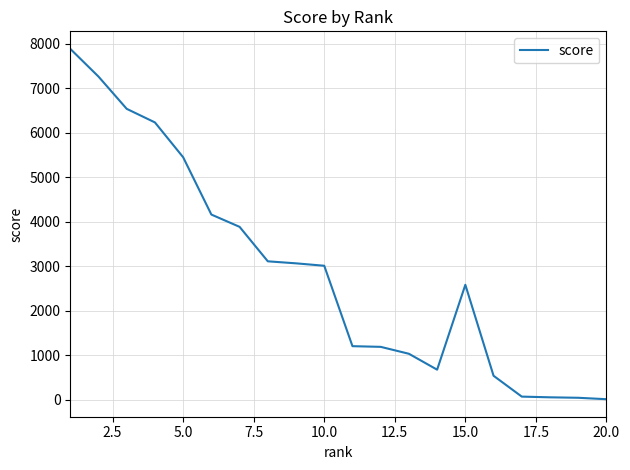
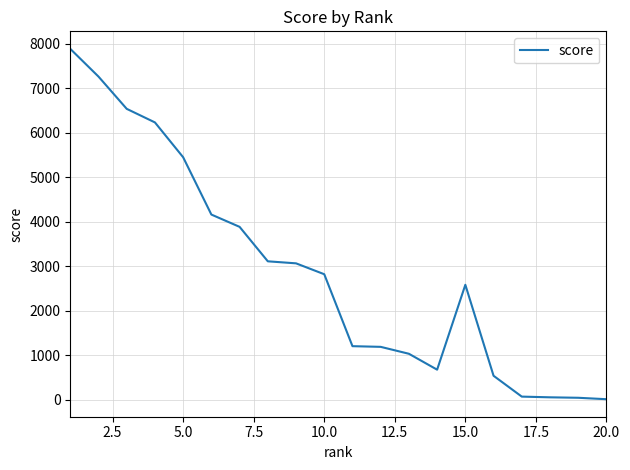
10.0: 3000 -> 2800
